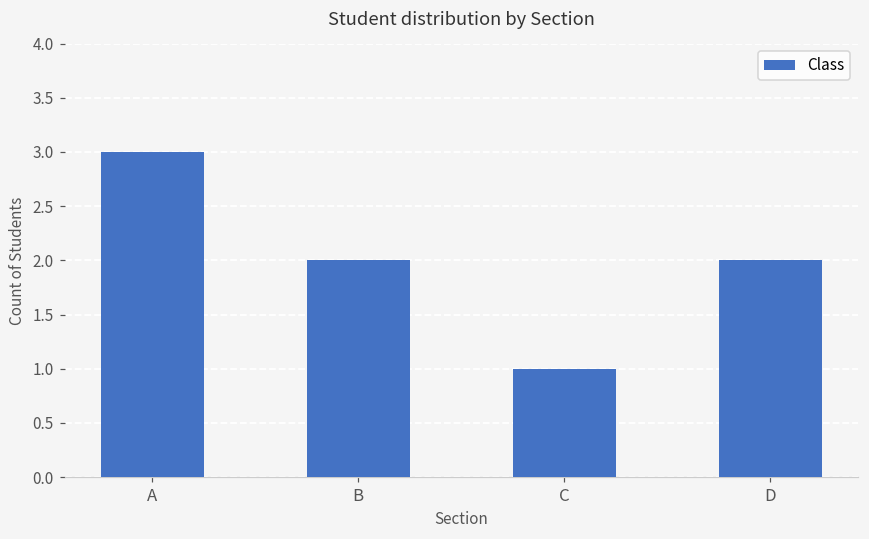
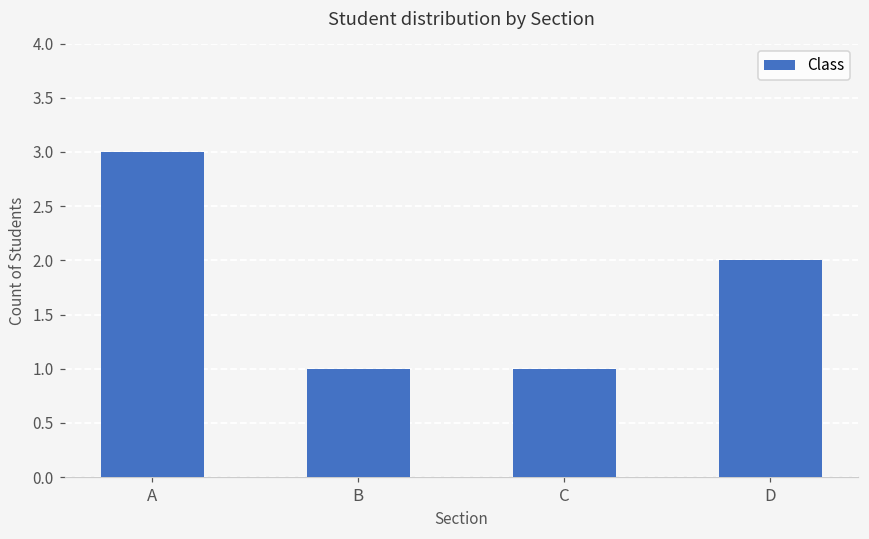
B: 2 -> 1
